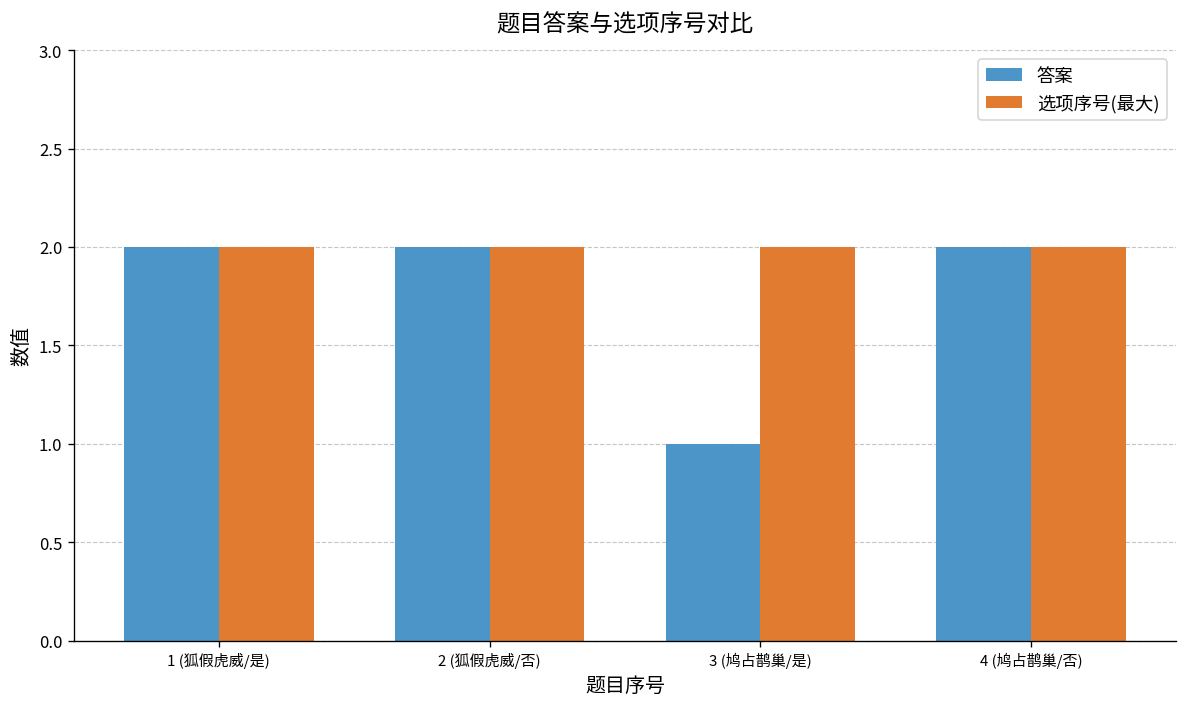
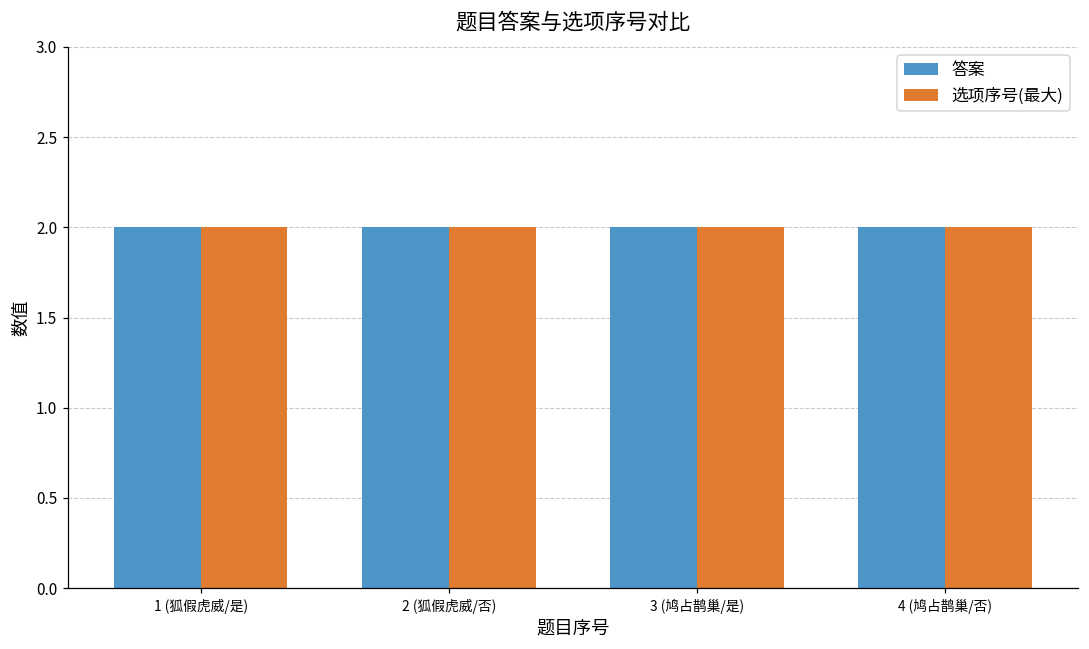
答案, 3 (鸠占鹊巢/是): 1 -> 2
